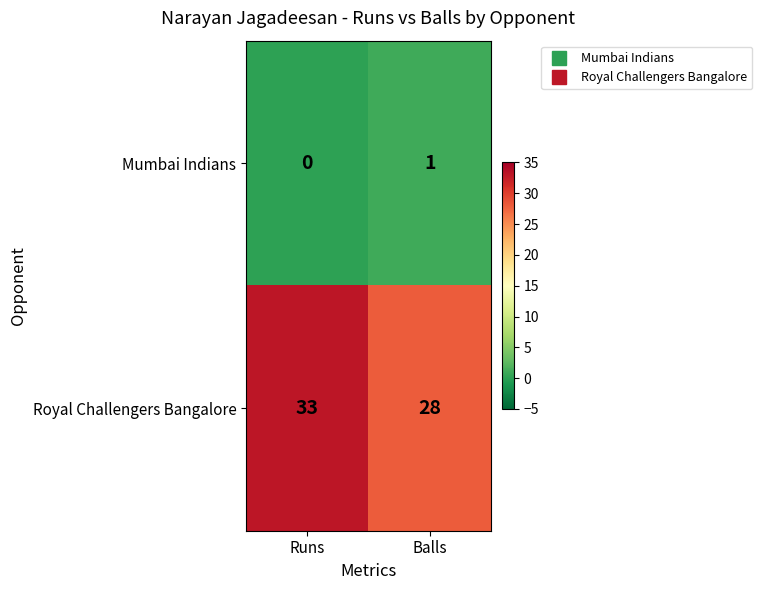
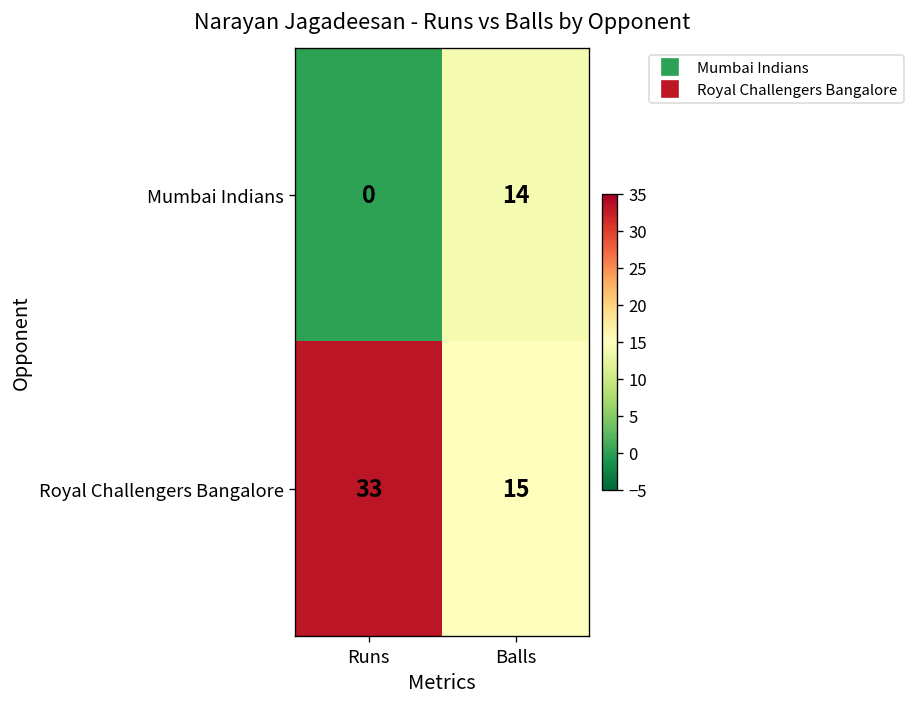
Mumbai Indians, Balls: 1 -> 14
Royal Challengers Bangalore, Balls: 28 -> 15
